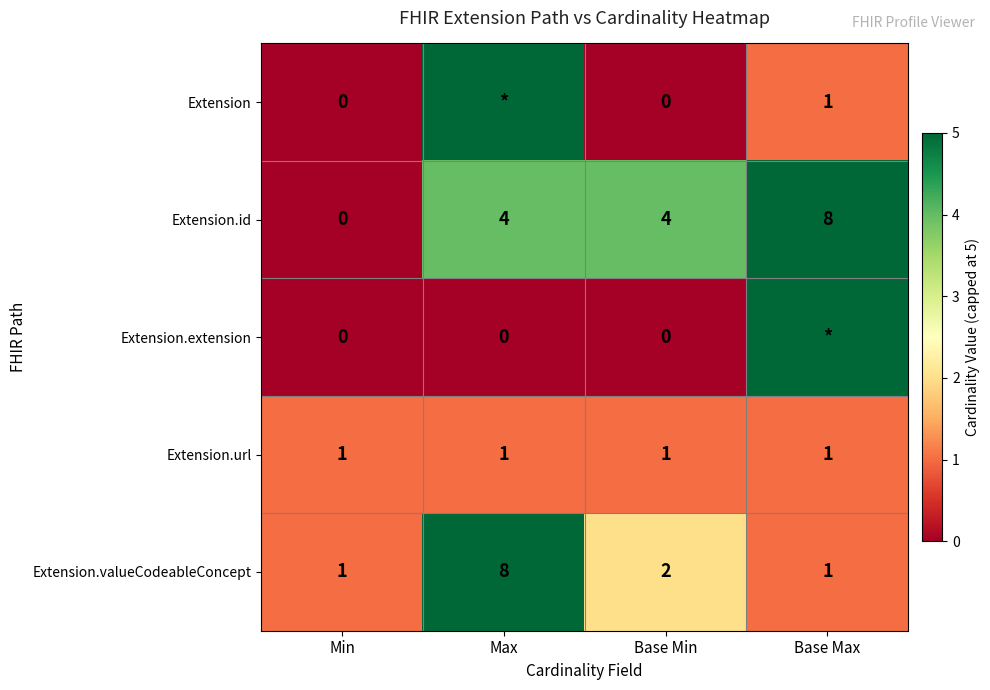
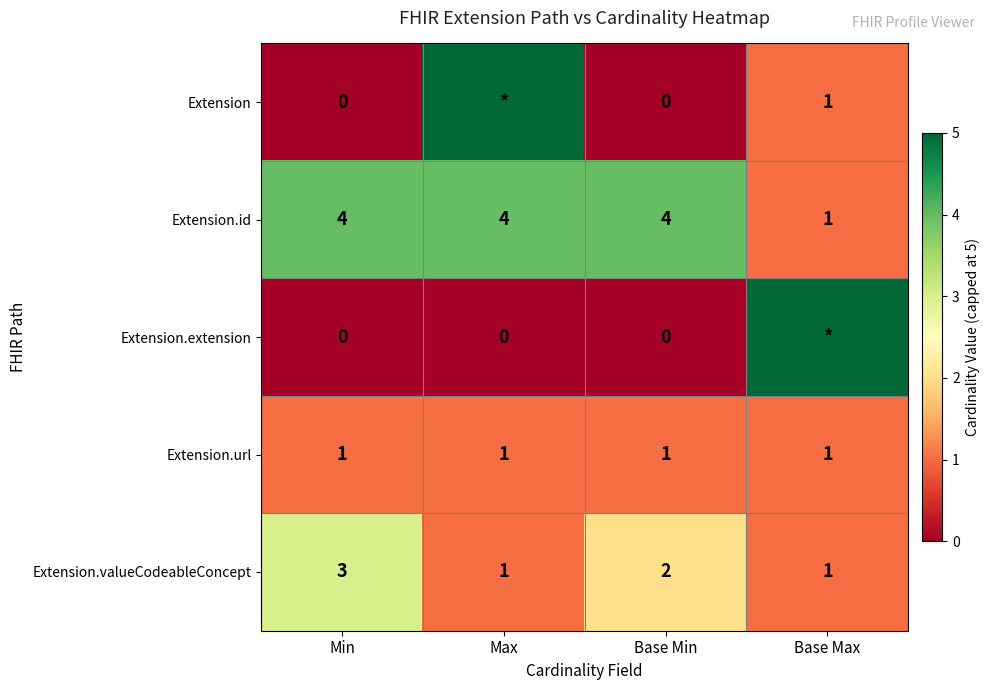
Extension.id, Min: 0 -> 4
Extension.id, Base Max: 8 -> 1
Extension.valueCodeableConcept, Min: 1 -> 3
Extension.valueCodeableConcept, Max: 8 -> 1
